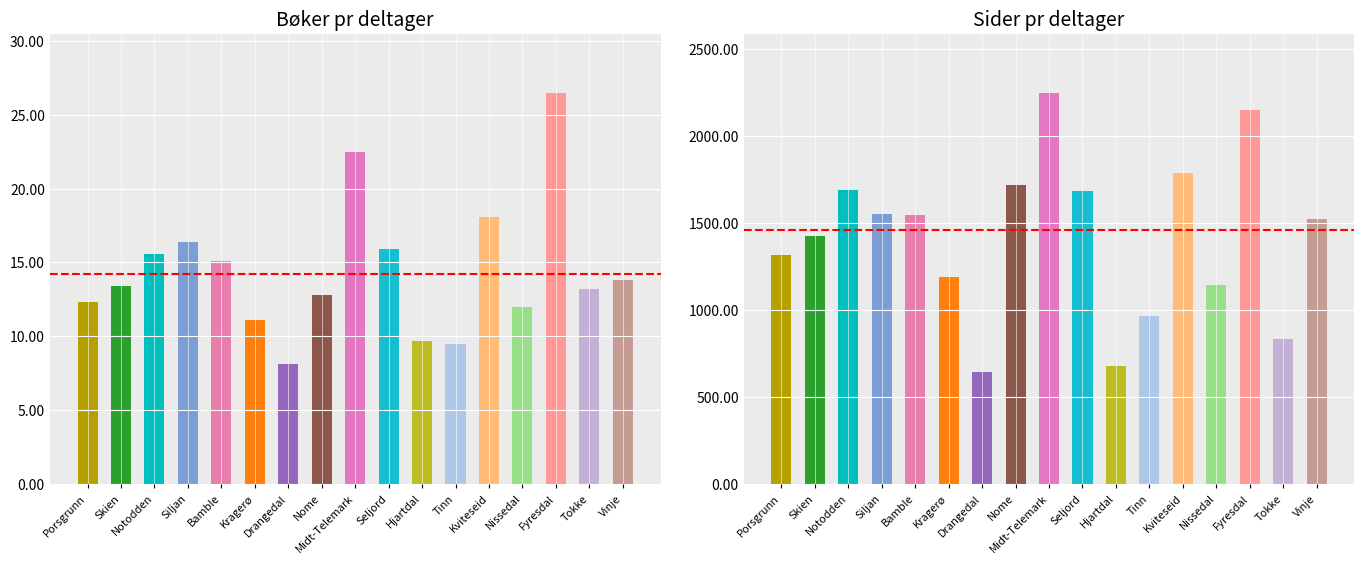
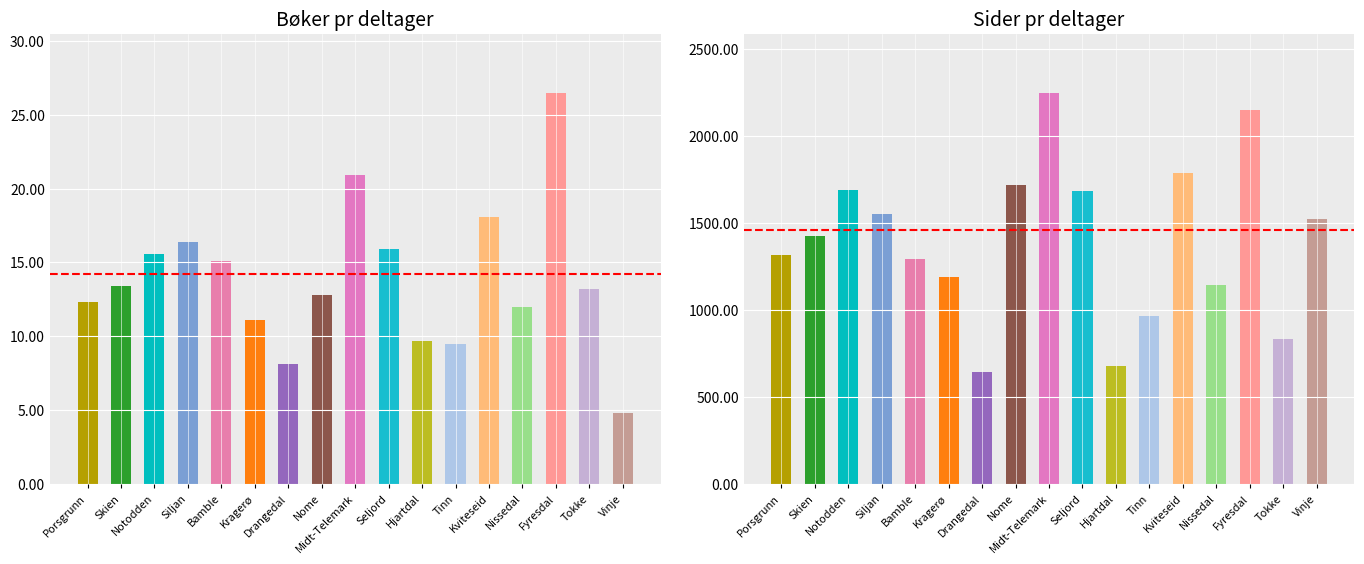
Bøker pr deltager, Midt-Telemark: 22.5 -> 20.9
Bøker pr deltager, Vinje: 13.8 -> 4.8
Sider pr deltager, Bamble: 1550 -> 1290
